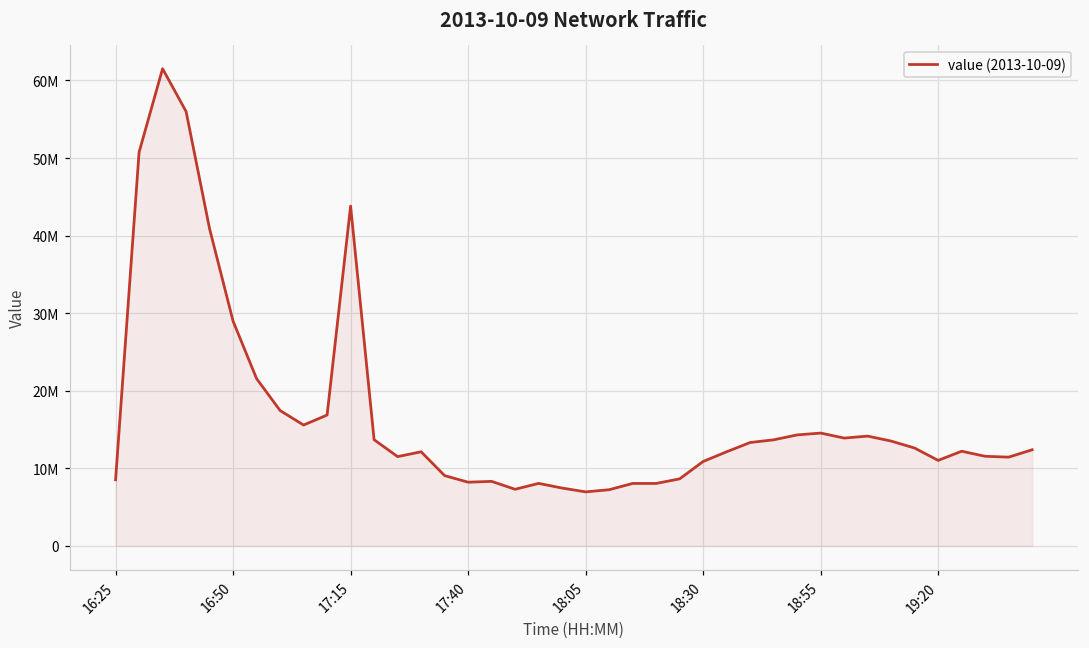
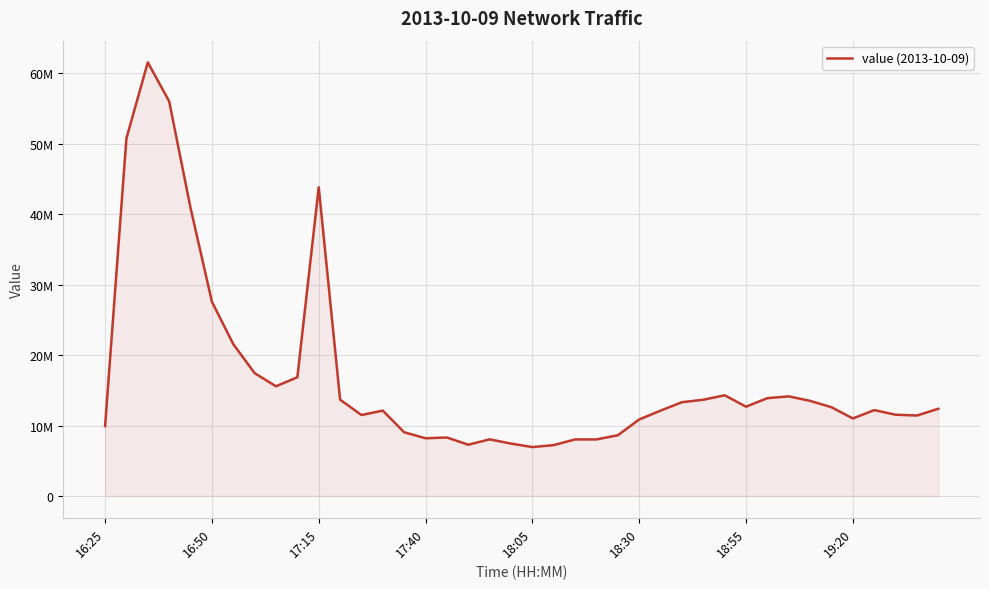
16:25: 9000000 -> 10000000
16:50: 29000000 -> 28000000
18:55: 15000000 -> 13000000
